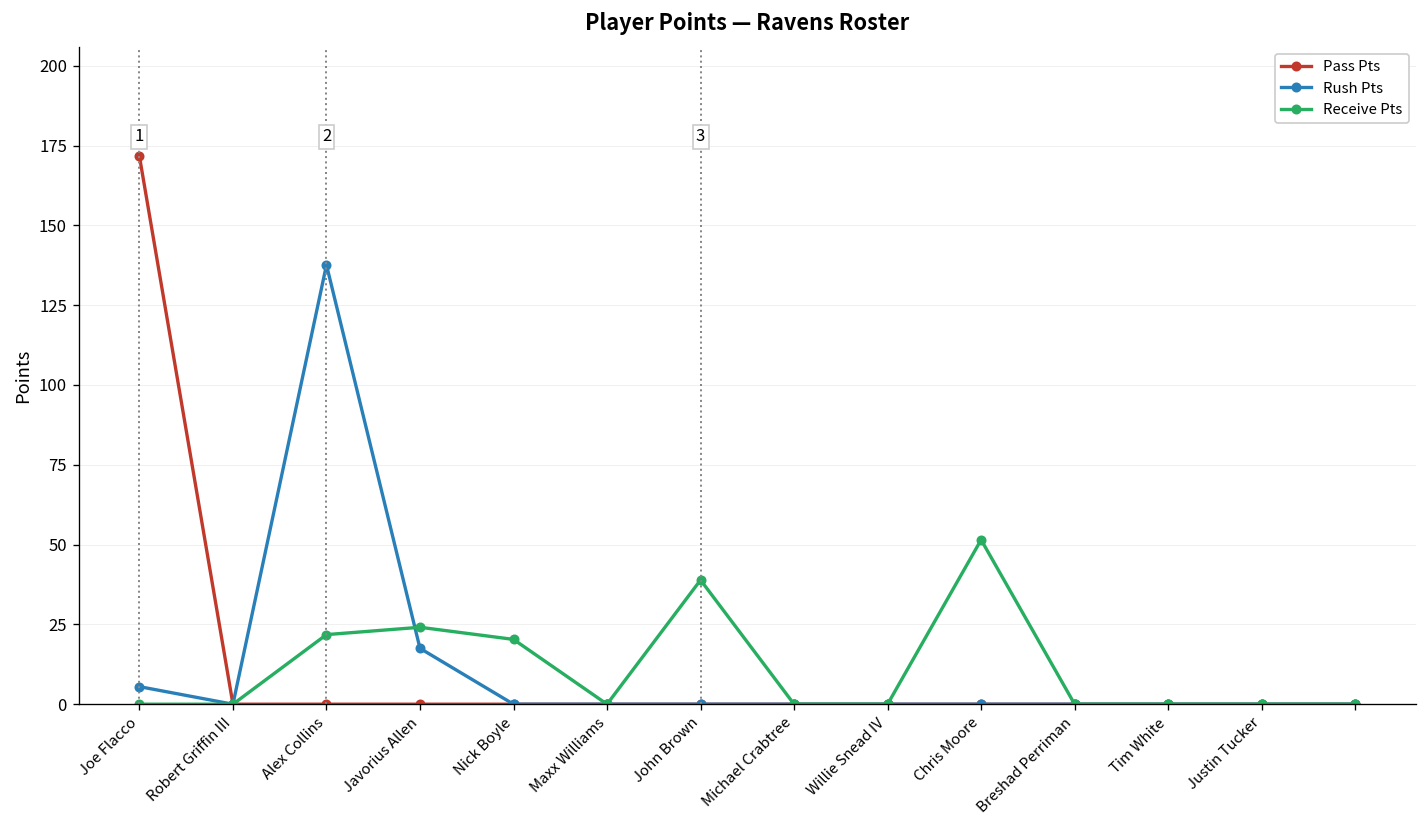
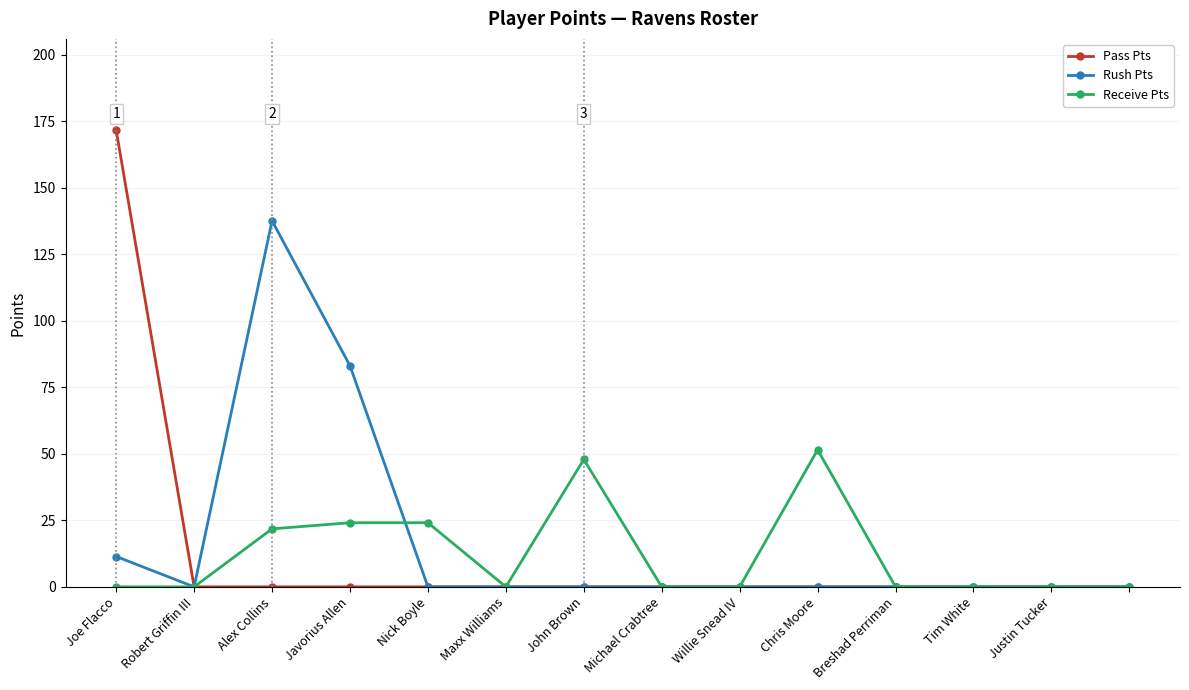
Rush Pts, Joe Flacco: 6 -> 11
Rush Pts, Javorius Allen: 18 -> 83
Receive Pts, Nick Boyle: 20 -> 24
Receive Pts, John Brown: 39 -> 48
